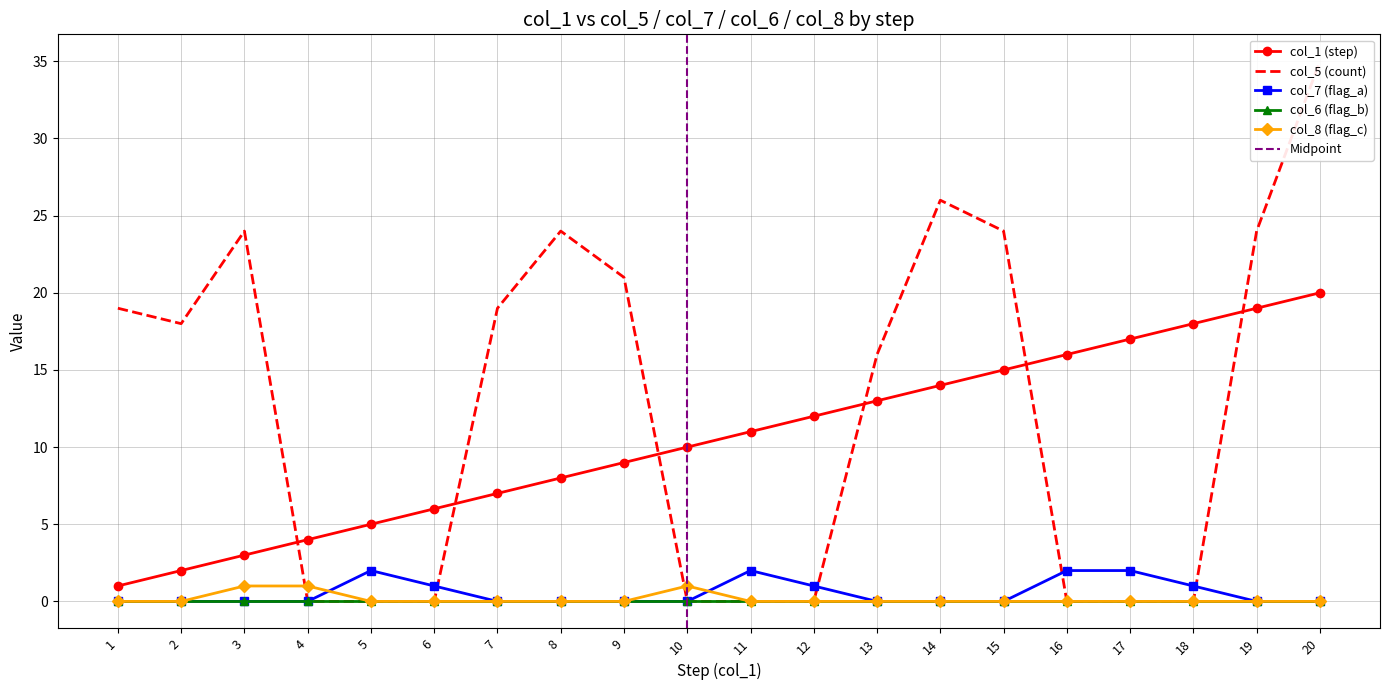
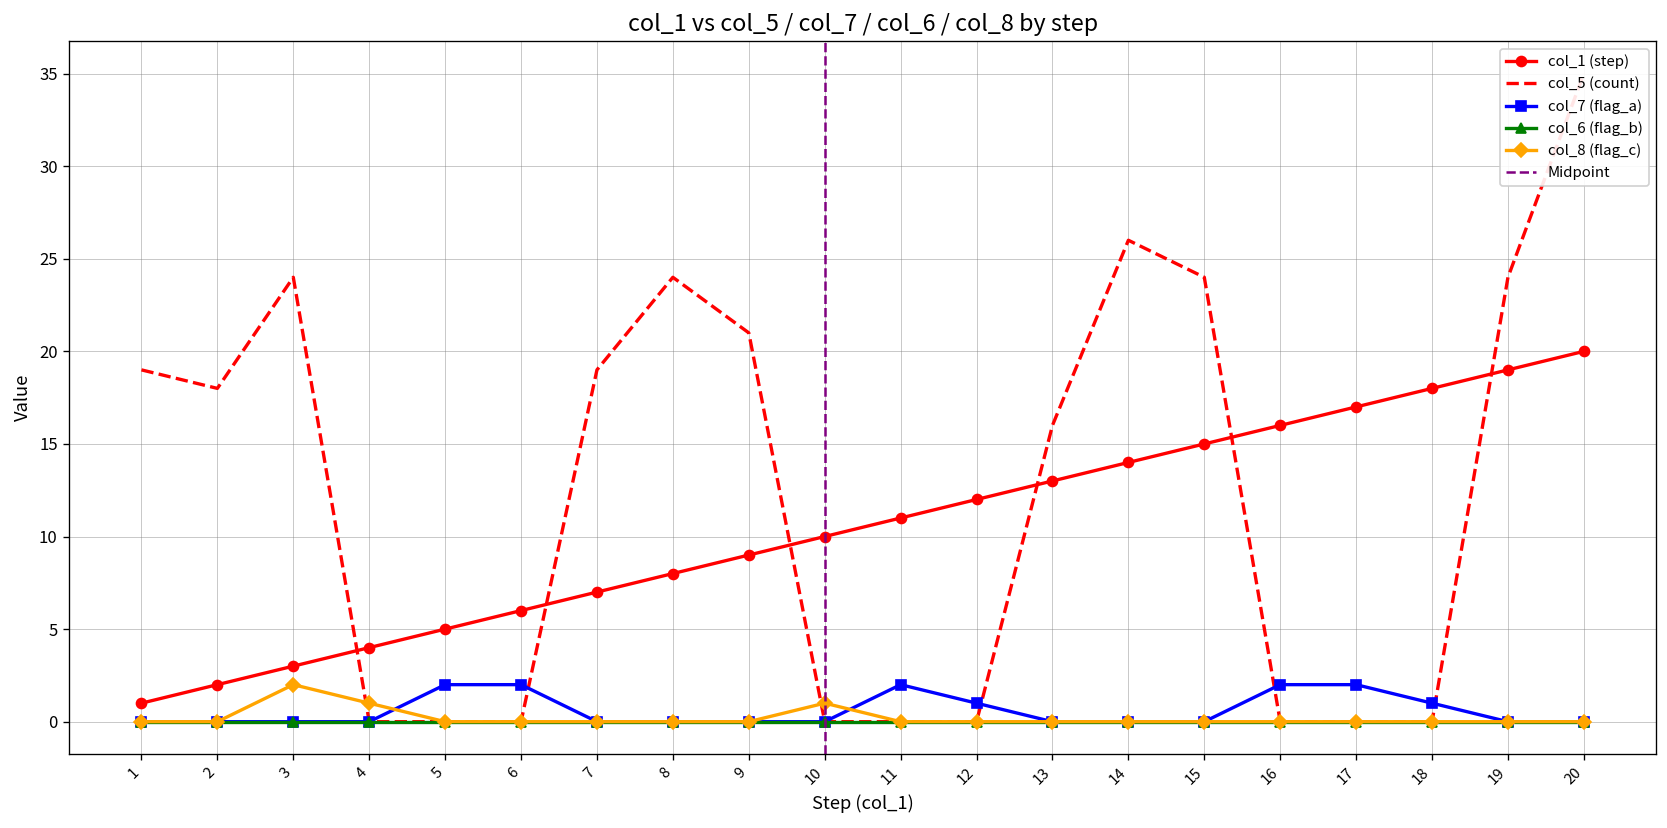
col_8 (flag_c), 3: 1 -> 2
col_7 (flag_a), 6: 1 -> 2
